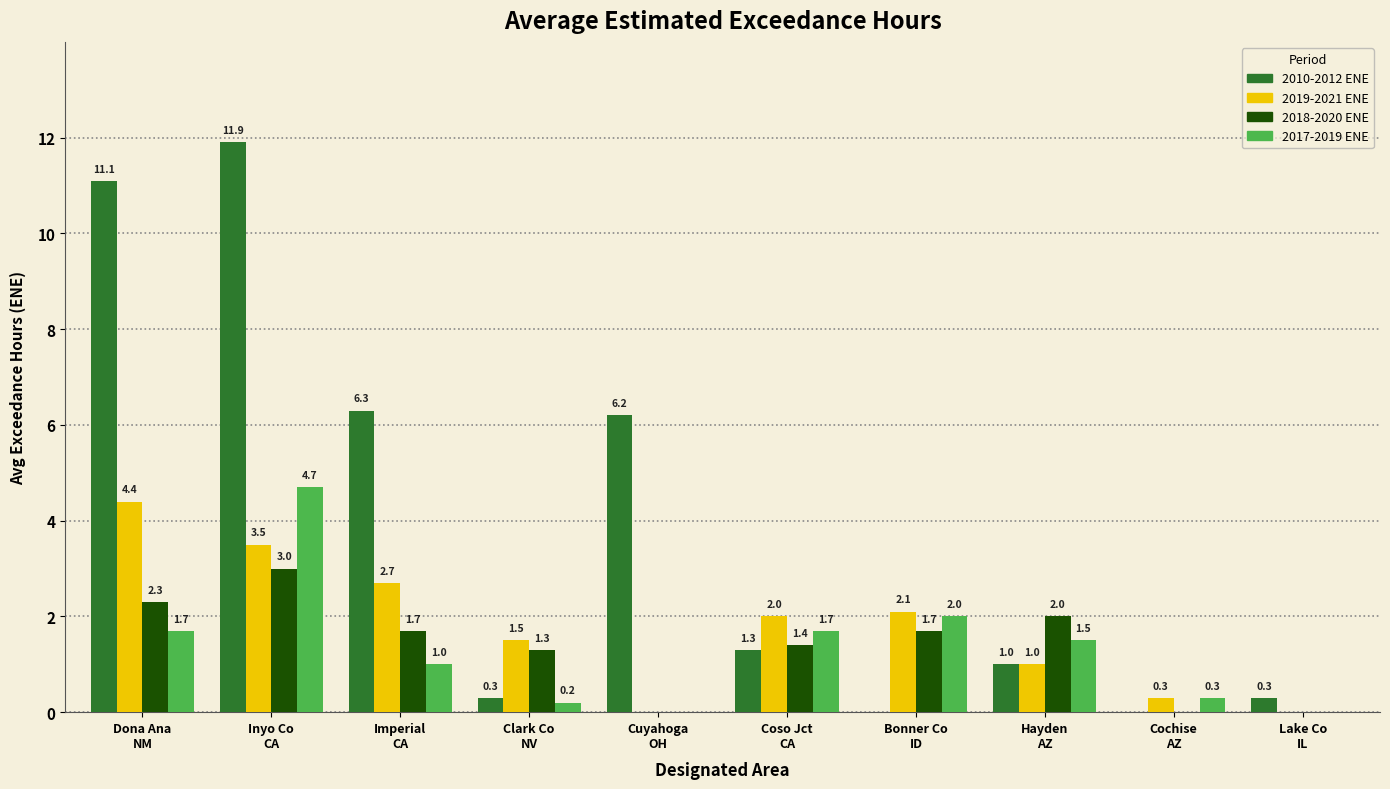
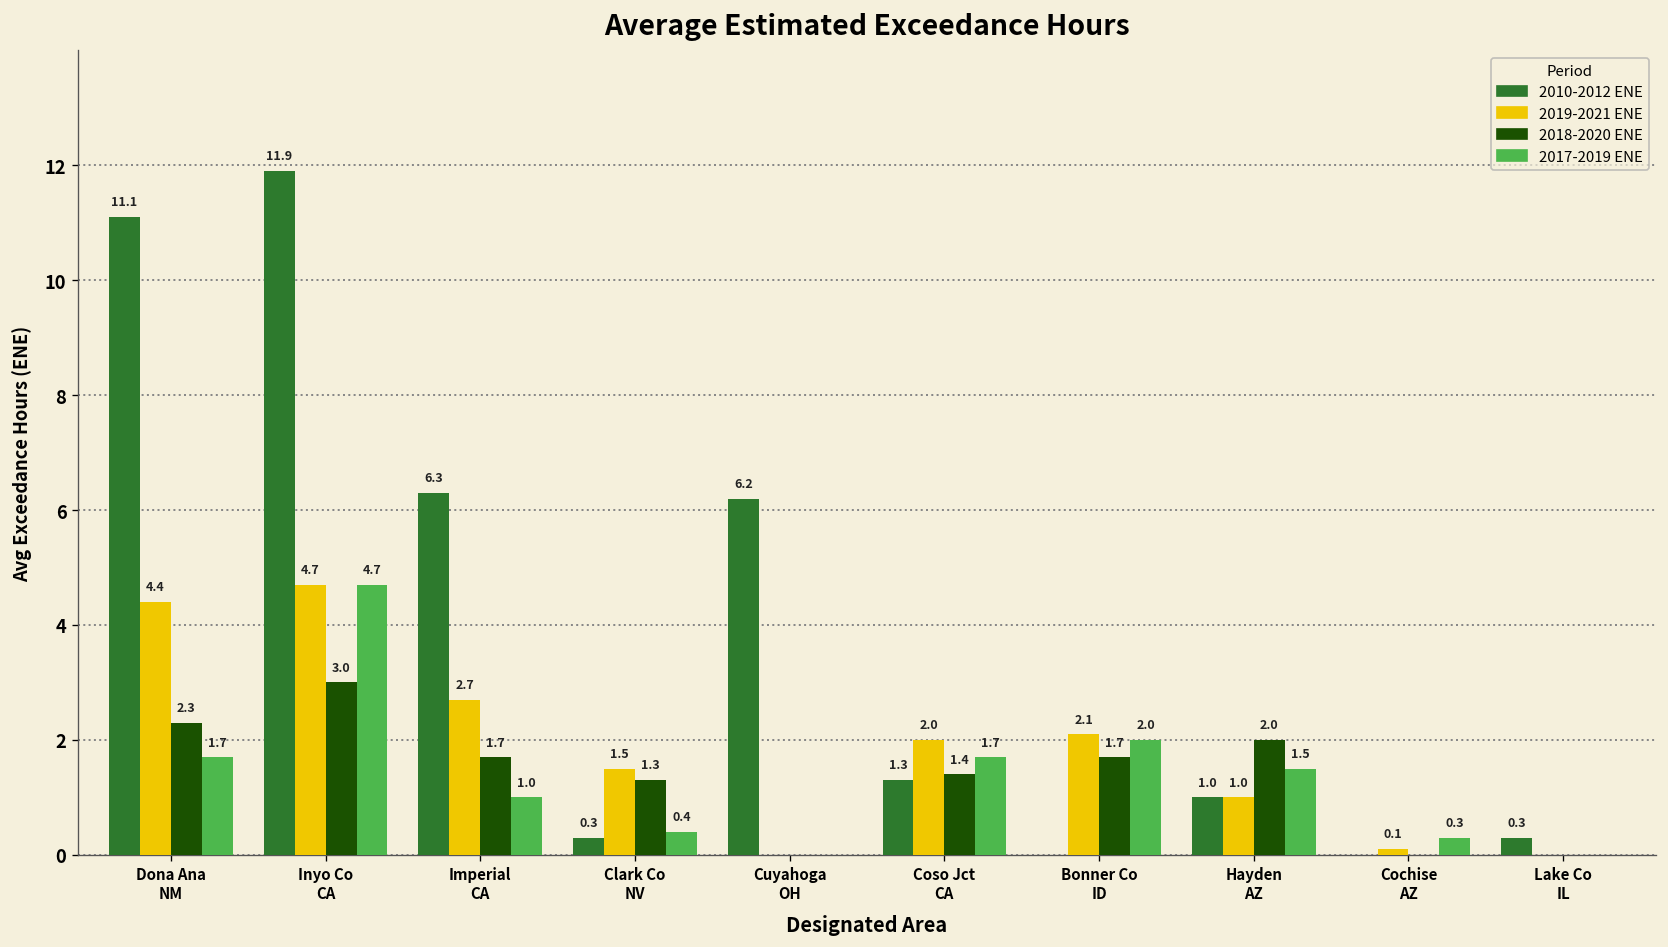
2019-2021 ENE, Inyo Co CA: 3.5 -> 4.7
2017-2019 ENE, Clark Co NV: 0.2 -> 0.4
2019-2021 ENE, Cochise AZ: 0.3 -> 0.1
